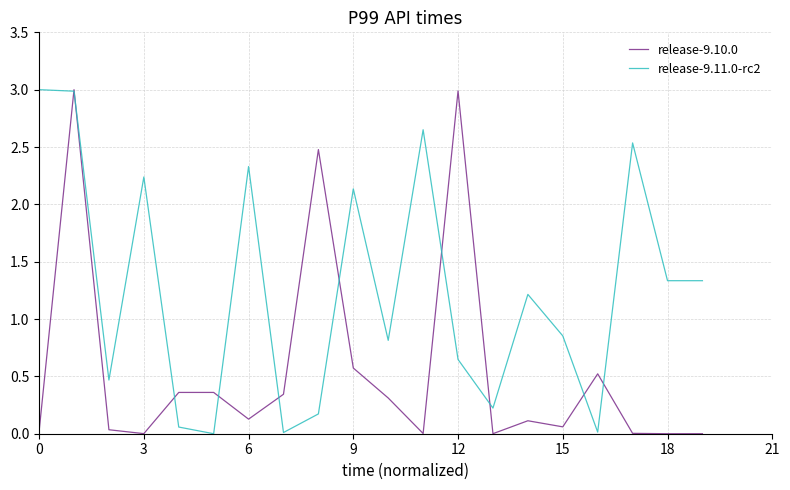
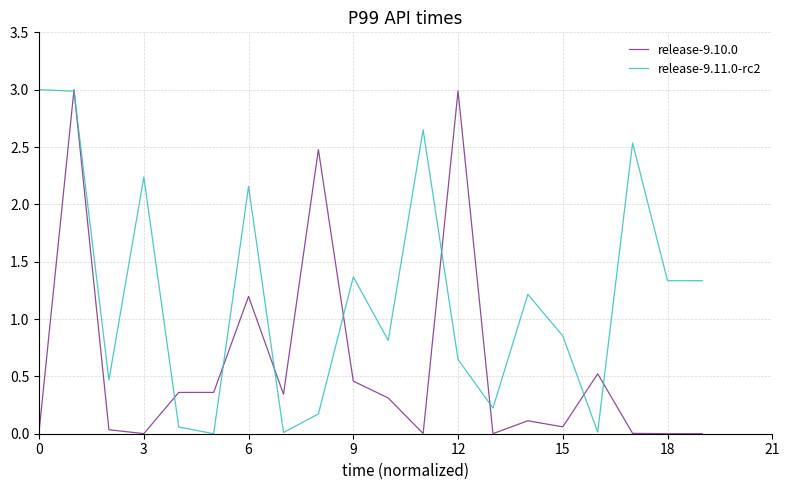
release-9.10.0, 6: 0.13 -> 1.20
release-9.11.0-rc2, 6: 2.33 -> 2.16
release-9.10.0, 9: 0.57 -> 0.46
release-9.11.0-rc2, 9: 2.14 -> 1.37
